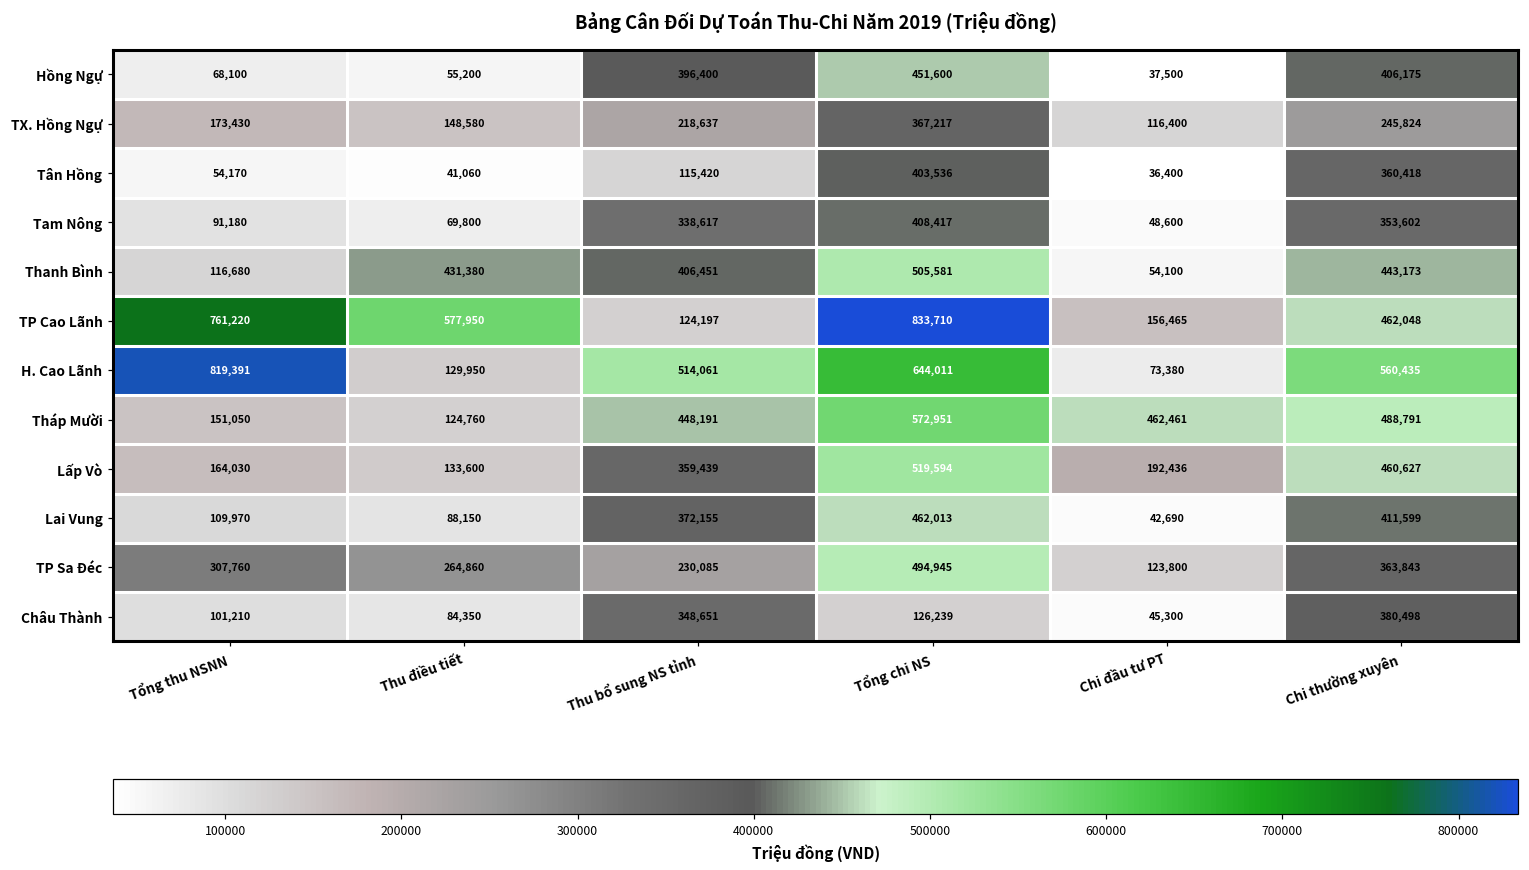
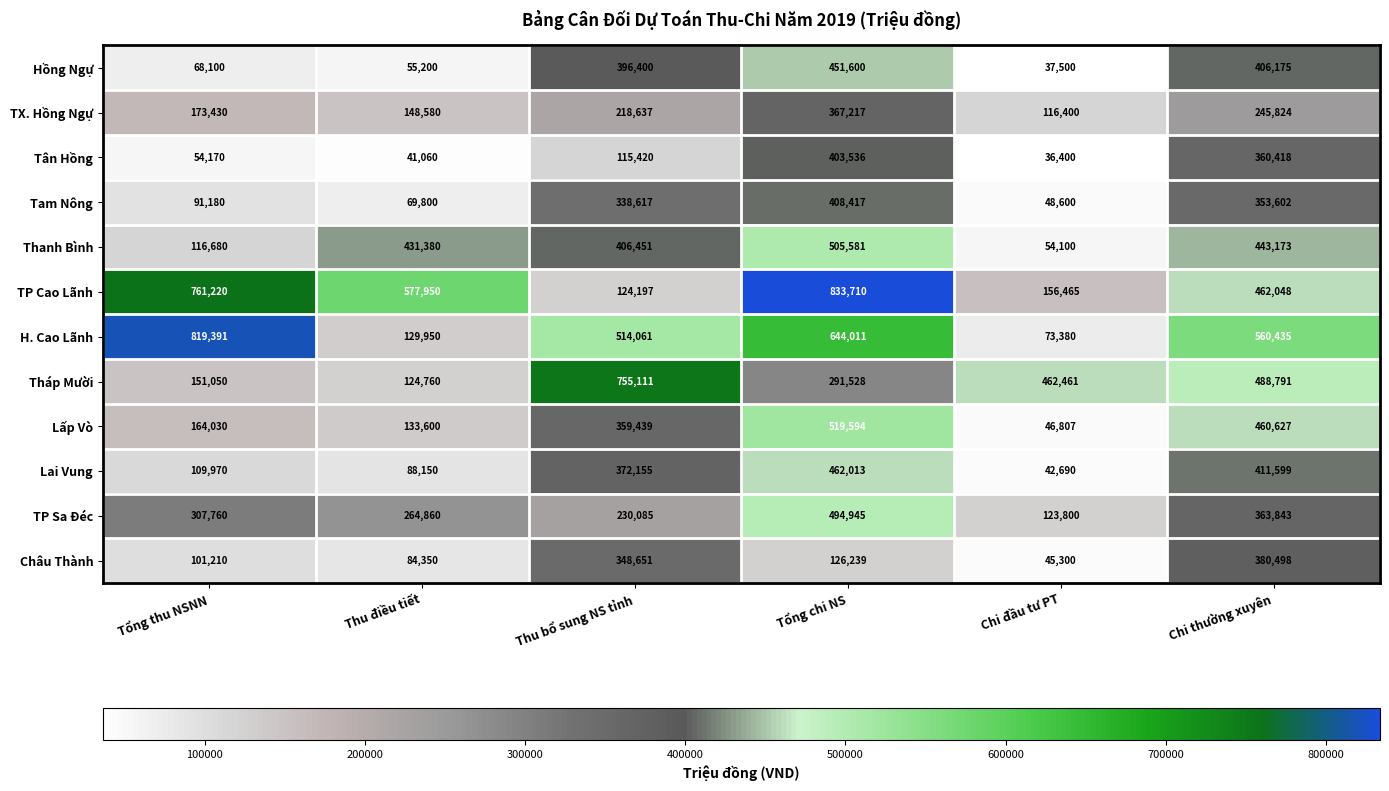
Tháp Mười, Thu bổ sung NS tỉnh: 448,191 -> 755,111
Tháp Mười, Tổng chi NS: 572,951 -> 291,528
Lấp Vò, Chi đầu tư PT: 192,436 -> 46,807
